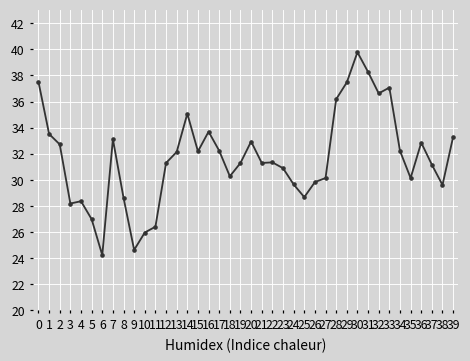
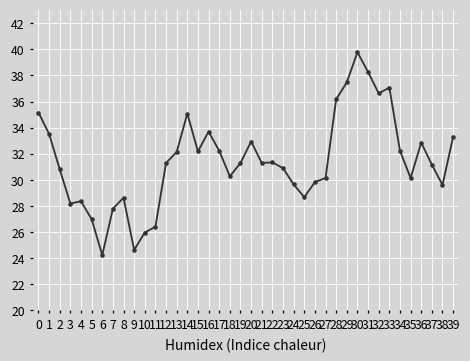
0: 37.5 -> 35.2
2: 32.7 -> 30.8
7: 33.1 -> 27.8
